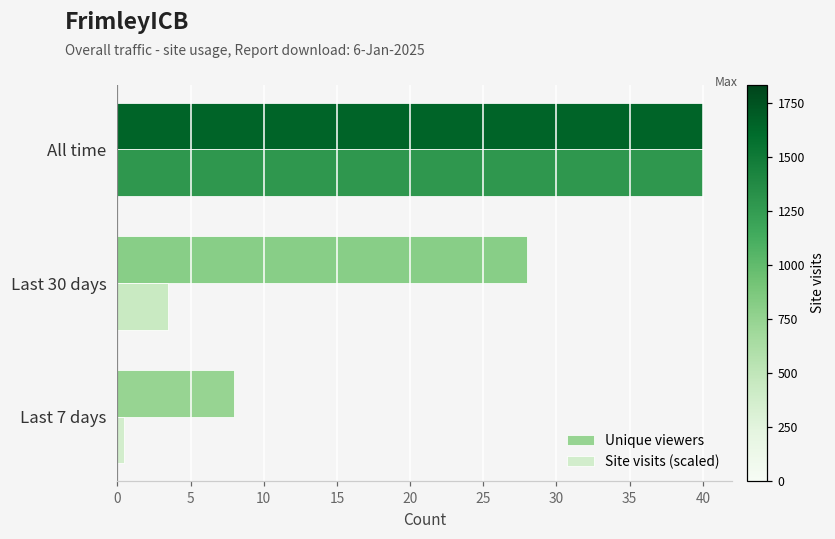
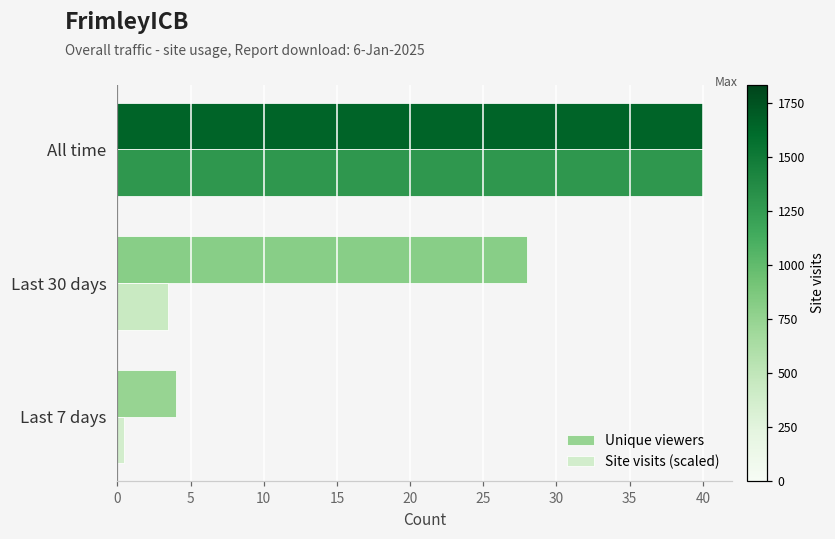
Unique viewers, Last 7 days: 8 -> 4
